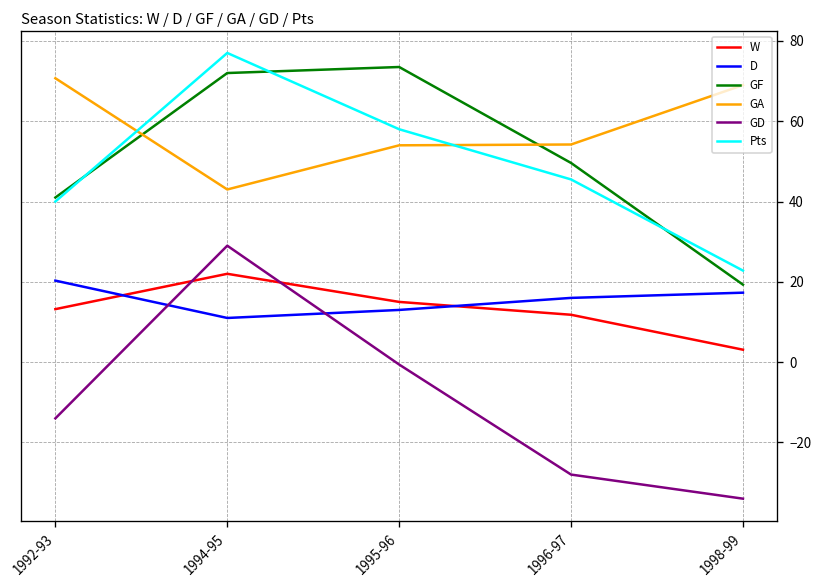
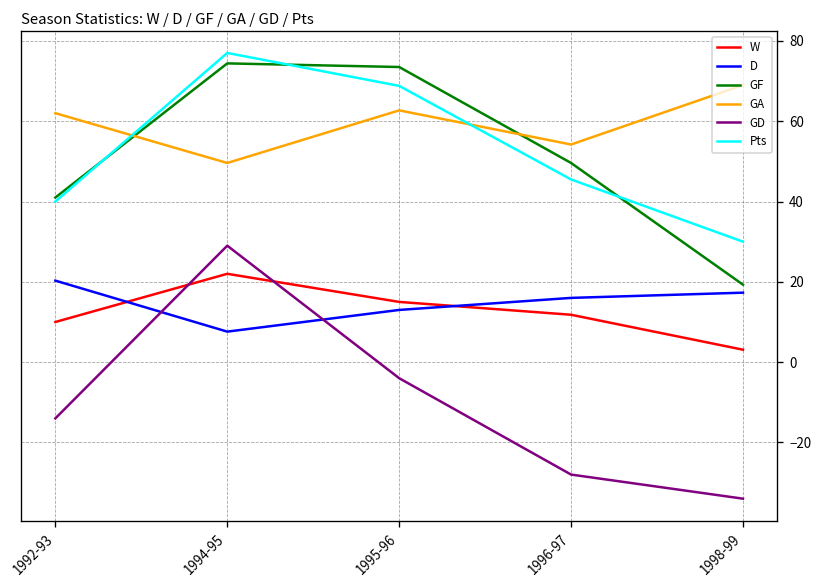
W, 1992-93: 13 -> 10
GA, 1992-93: 71 -> 62
D, 1994-95: 11 -> 8
GF, 1994-95: 72 -> 74
GA, 1994-95: 43 -> 50
GA, 1995-96: 54 -> 63
GD, 1995-96: -1 -> -4
Pts, 1995-96: 58 -> 69
Pts, 1998-99: 23 -> 30
